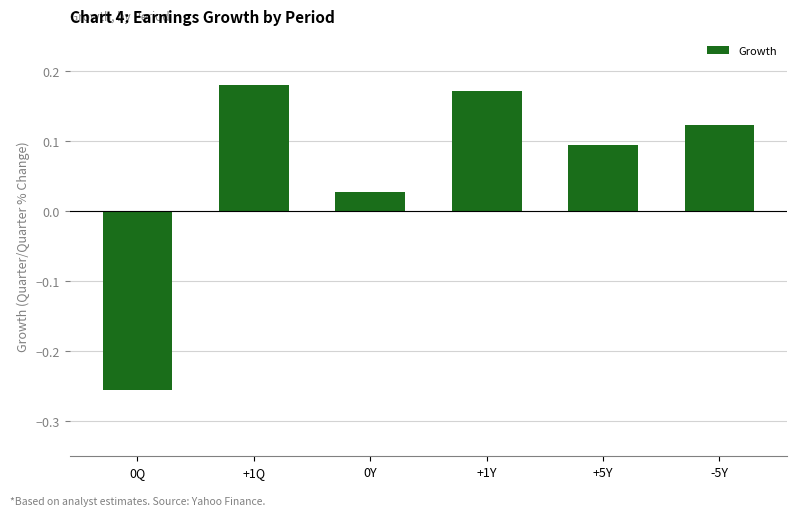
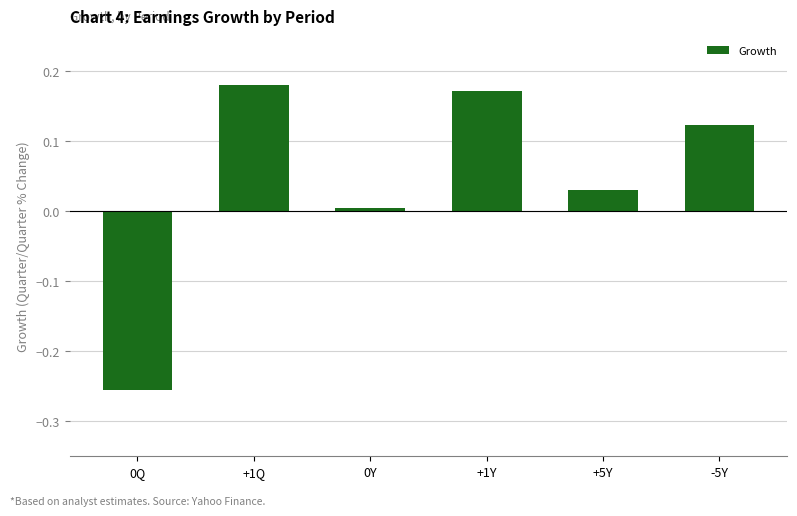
0Y: 0.03 -> 0.01
+5Y: 0.09 -> 0.03
